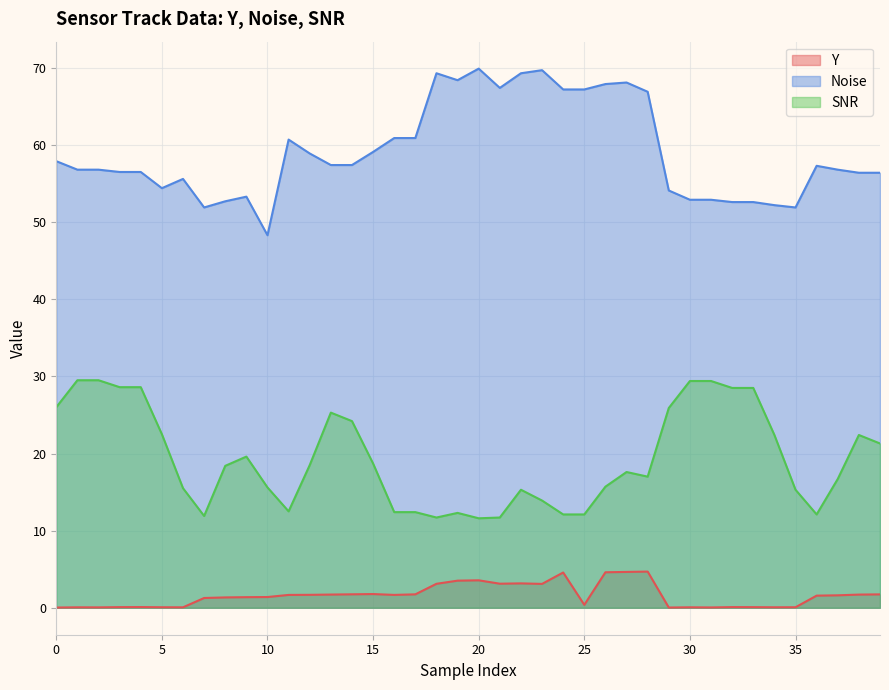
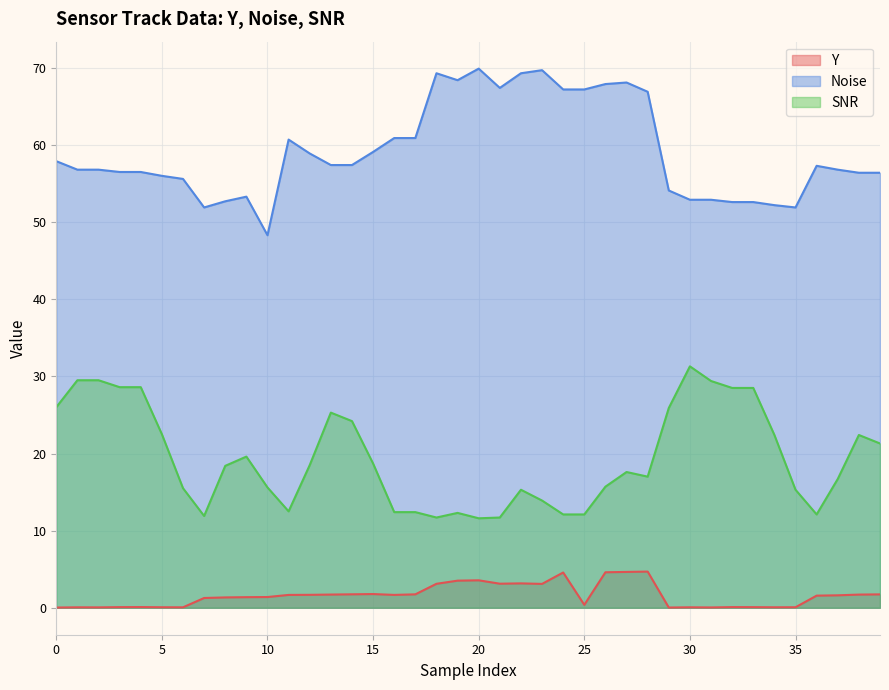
Noise, 5: 54 -> 56
SNR, 30: 29 -> 31
